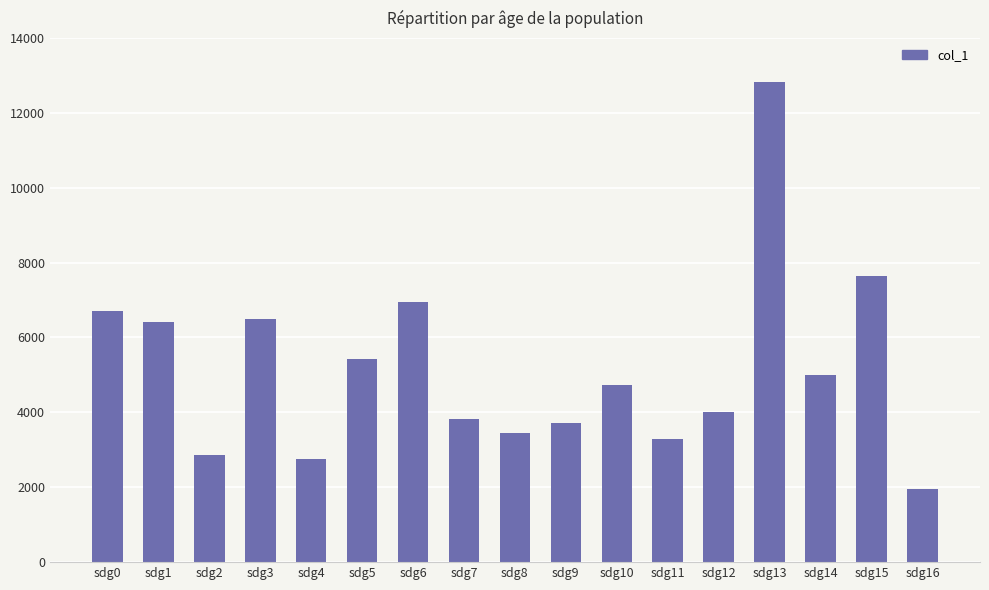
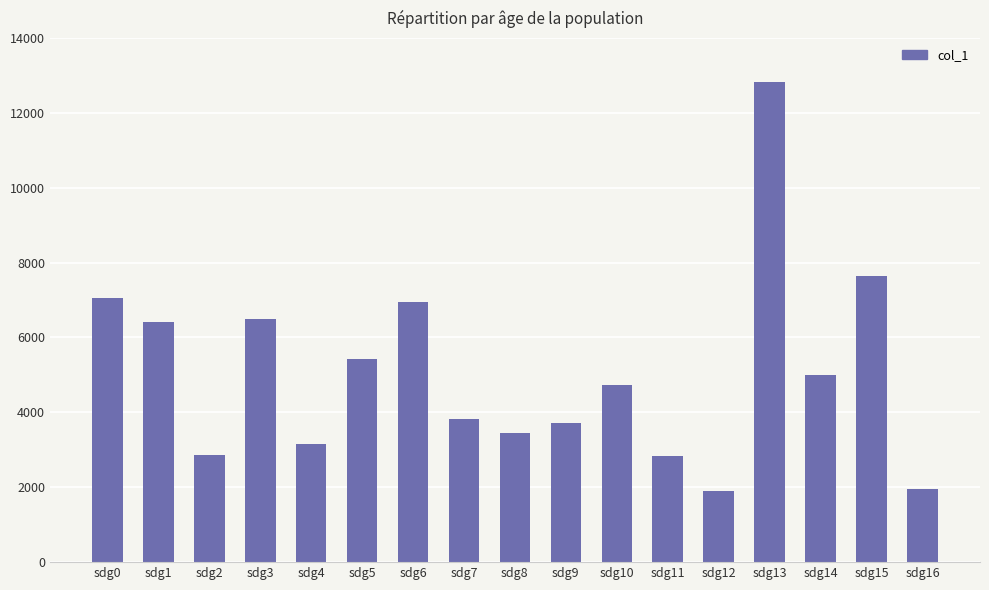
sdg0: 6700 -> 7000
sdg4: 2800 -> 3200
sdg11: 3300 -> 2800
sdg12: 4000 -> 1900
